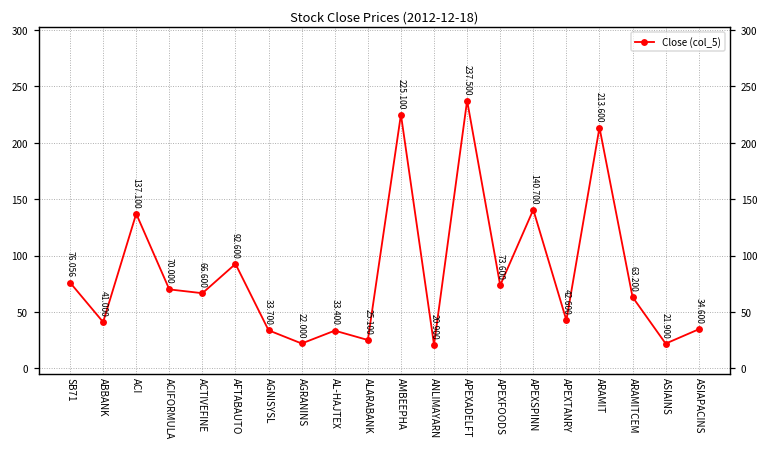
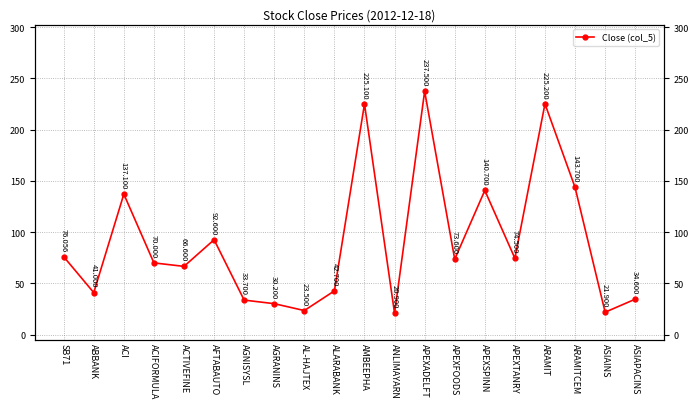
AGRANINS: 22.000 -> 30.200
AL-HAJTEX: 33.400 -> 23.500
ALARABANK: 25.100 -> 42.700
APEXTANRY: 42.600 -> 74.500
ARAMIT: 213.600 -> 225.200
ARAMITCEM: 63.200 -> 143.700
